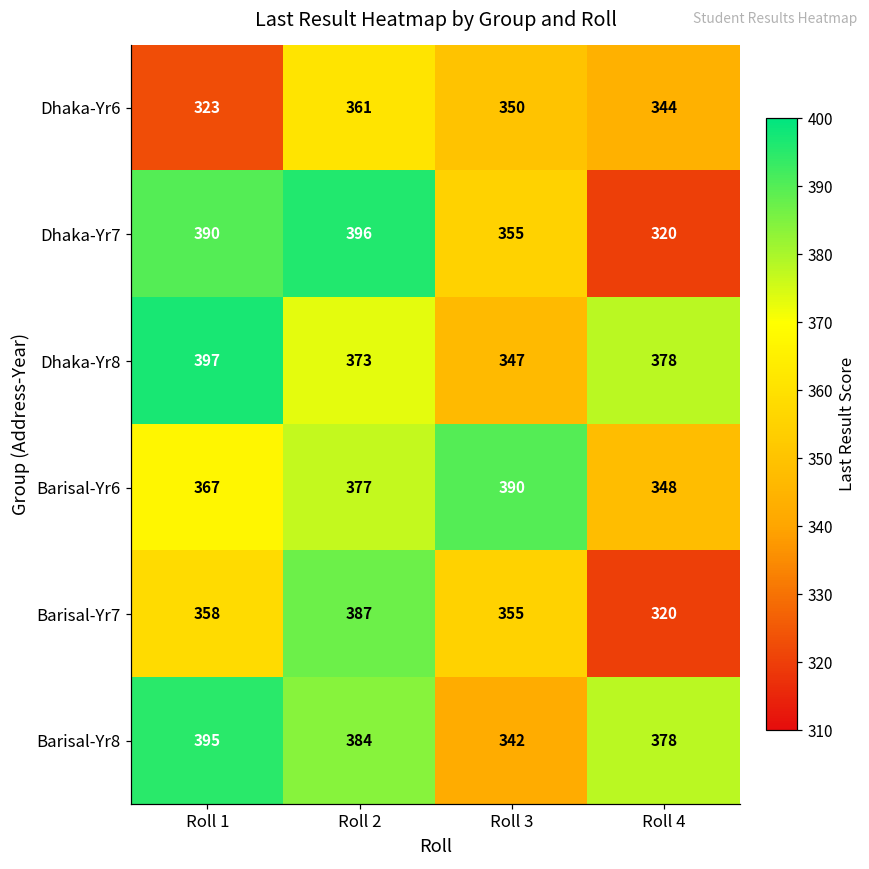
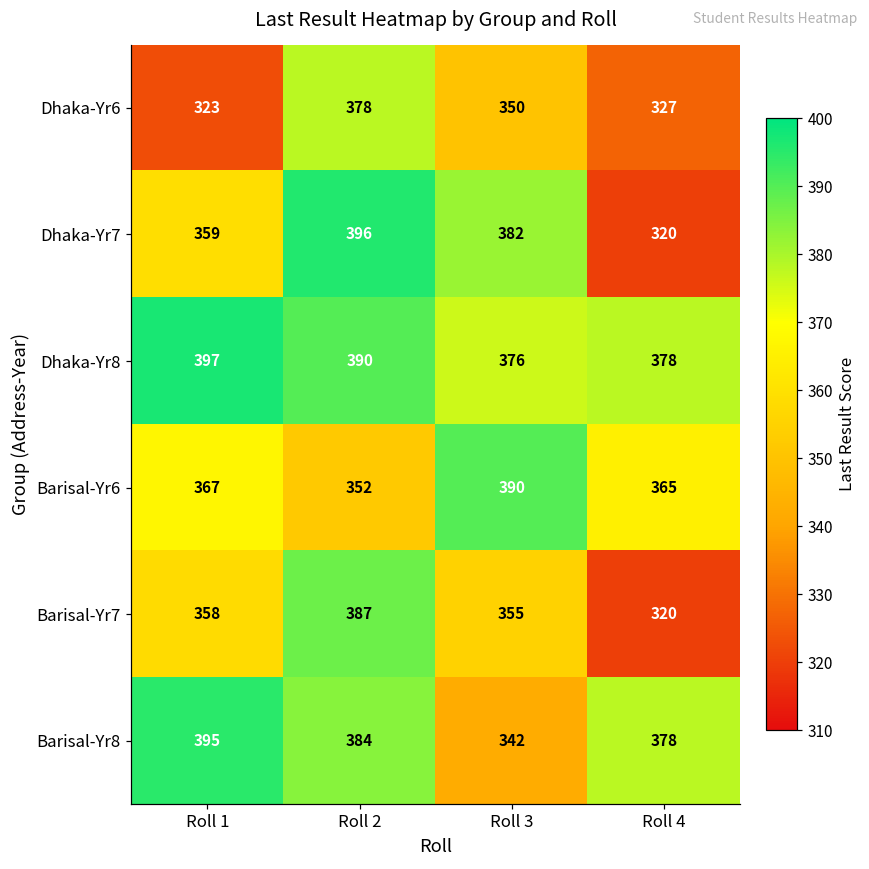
Dhaka-Yr6, Roll 2: 361 -> 378
Dhaka-Yr6, Roll 4: 344 -> 327
Dhaka-Yr7, Roll 1: 390 -> 359
Dhaka-Yr7, Roll 3: 355 -> 382
Dhaka-Yr8, Roll 2: 373 -> 390
Dhaka-Yr8, Roll 3: 347 -> 376
Barisal-Yr6, Roll 2: 377 -> 352
Barisal-Yr6, Roll 4: 348 -> 365
